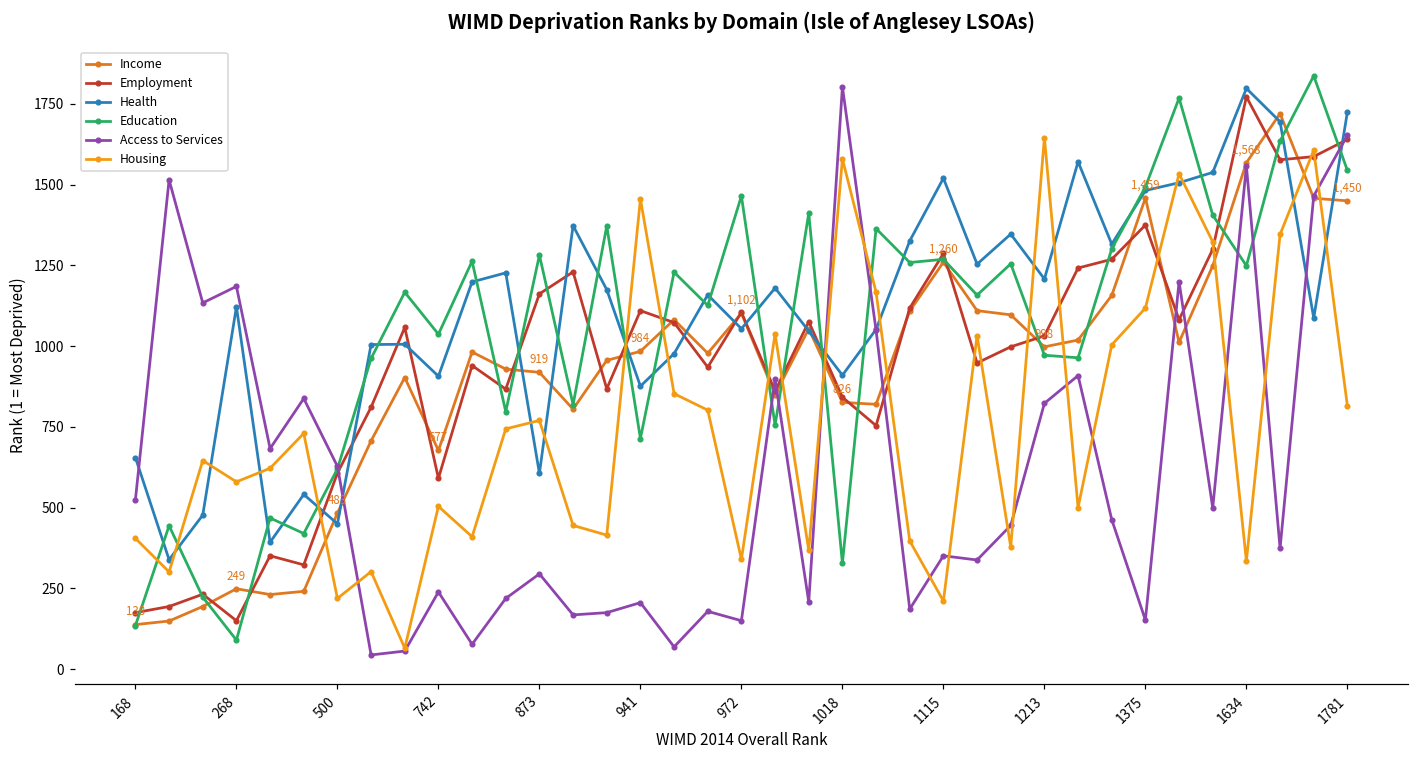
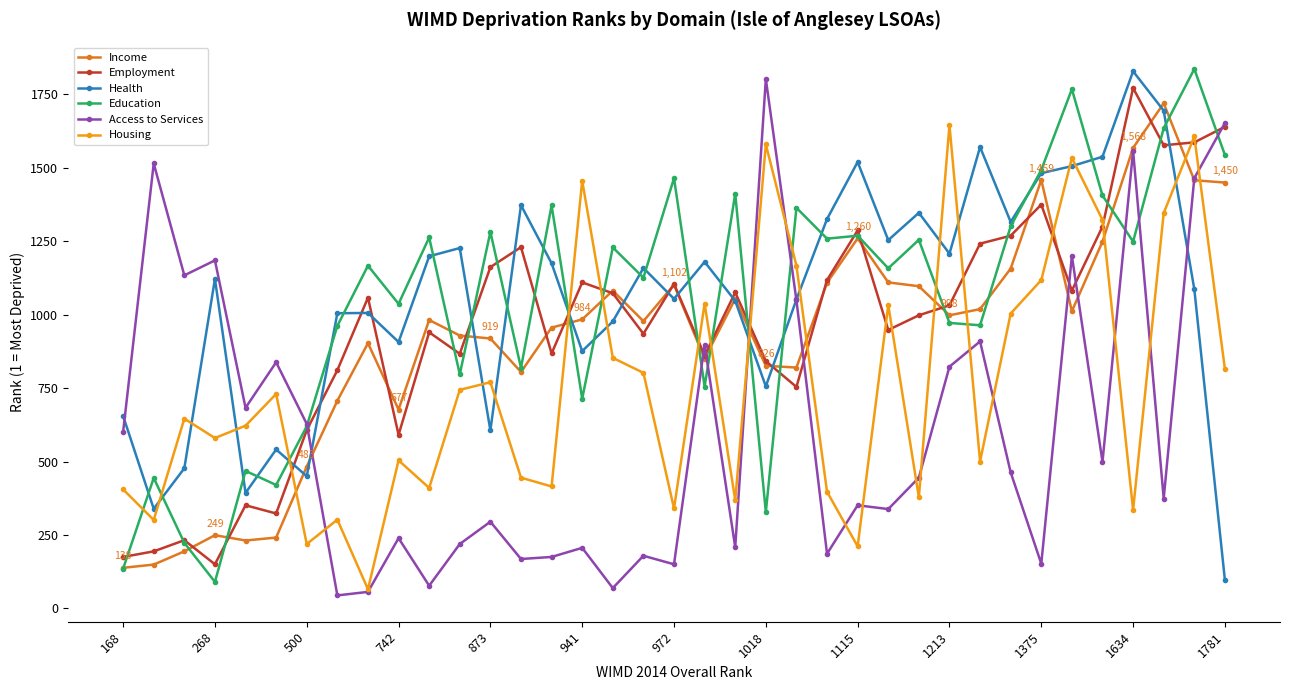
Access to Services, 168: 530 -> 600
Health, 1018: 910 -> 760
Health, 1634: 1800 -> 1830
Health, 1781: 1730 -> 100
